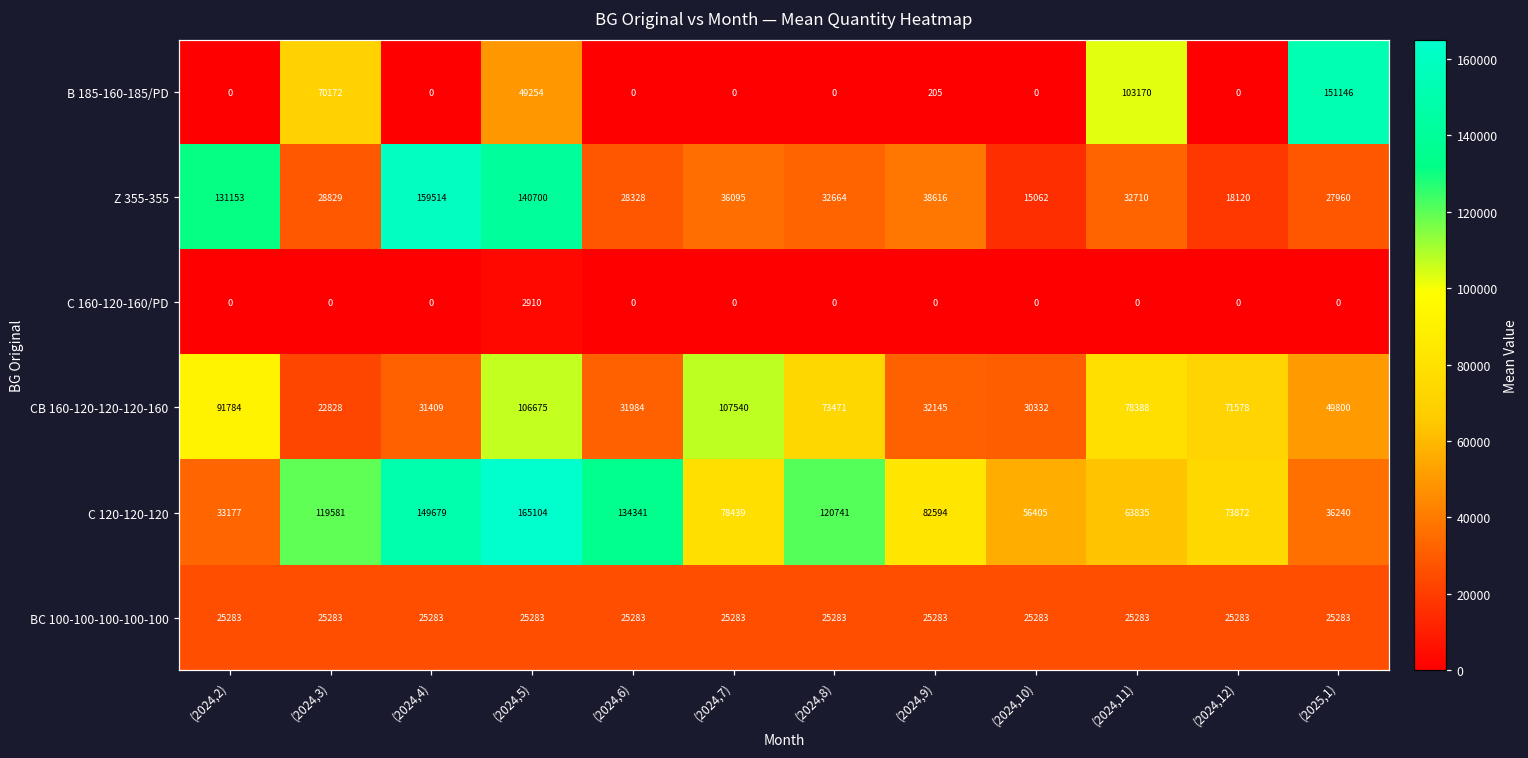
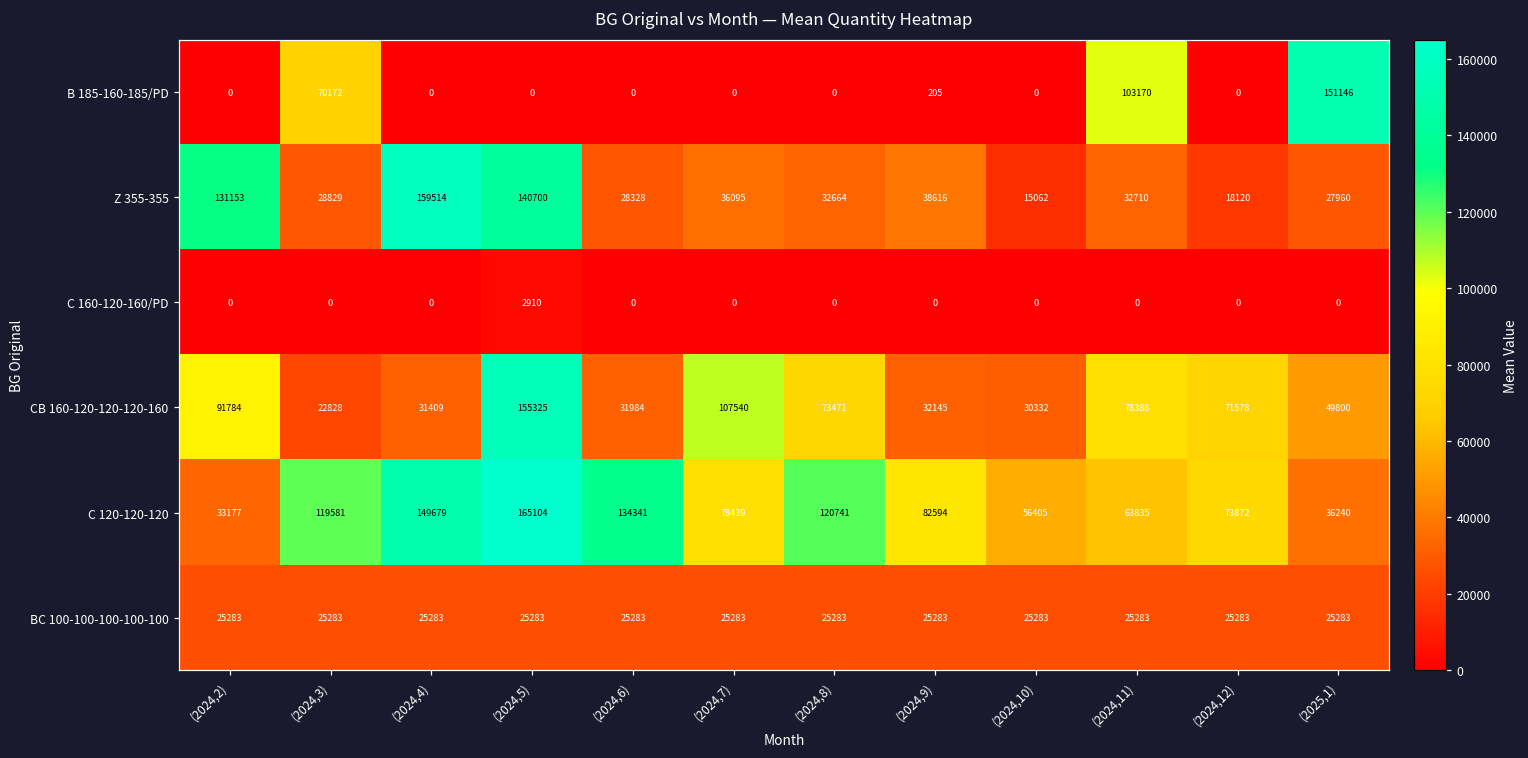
B 185-160-185/PD, (2024,5): 49254 -> 0
CB 160-120-120-120-160, (2024,5): 106675 -> 155325
